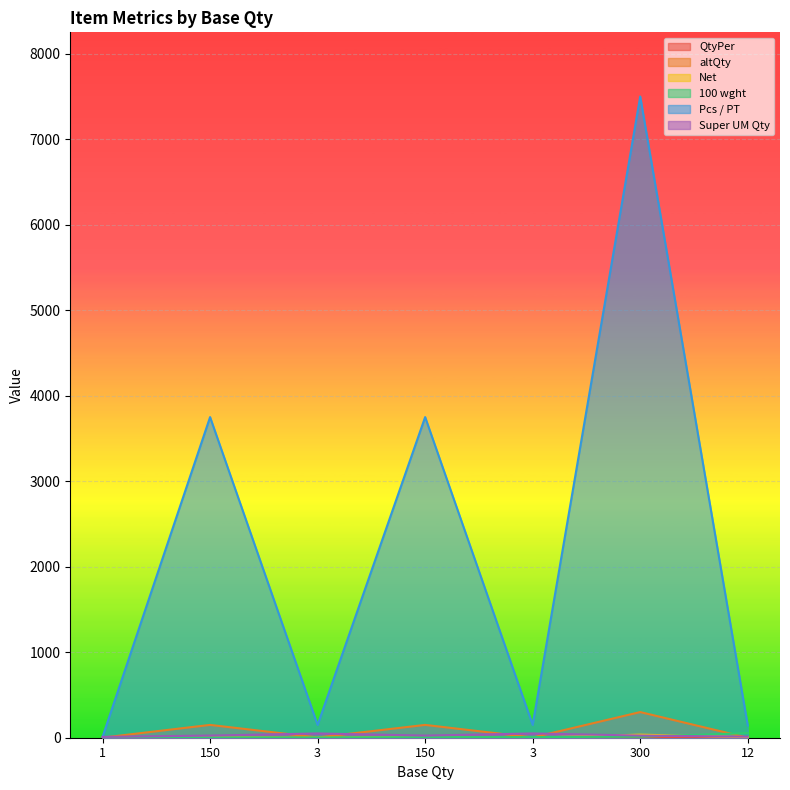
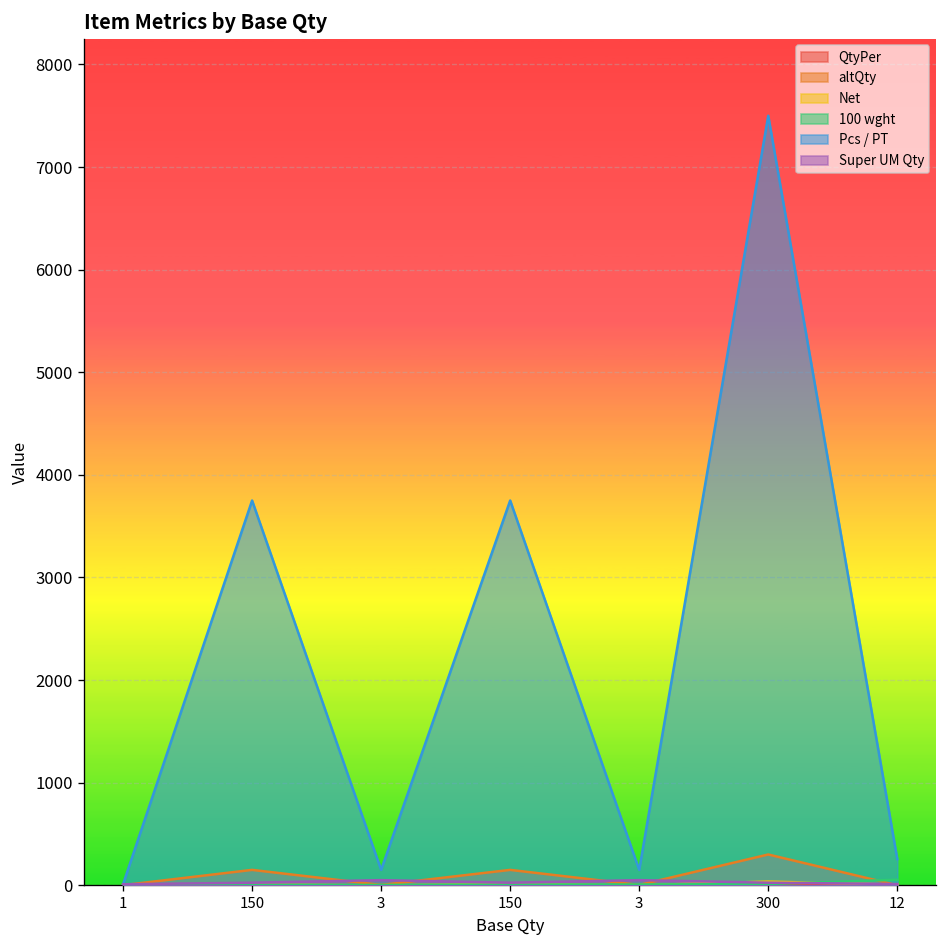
Pcs / PT, 12: 100 -> 300
